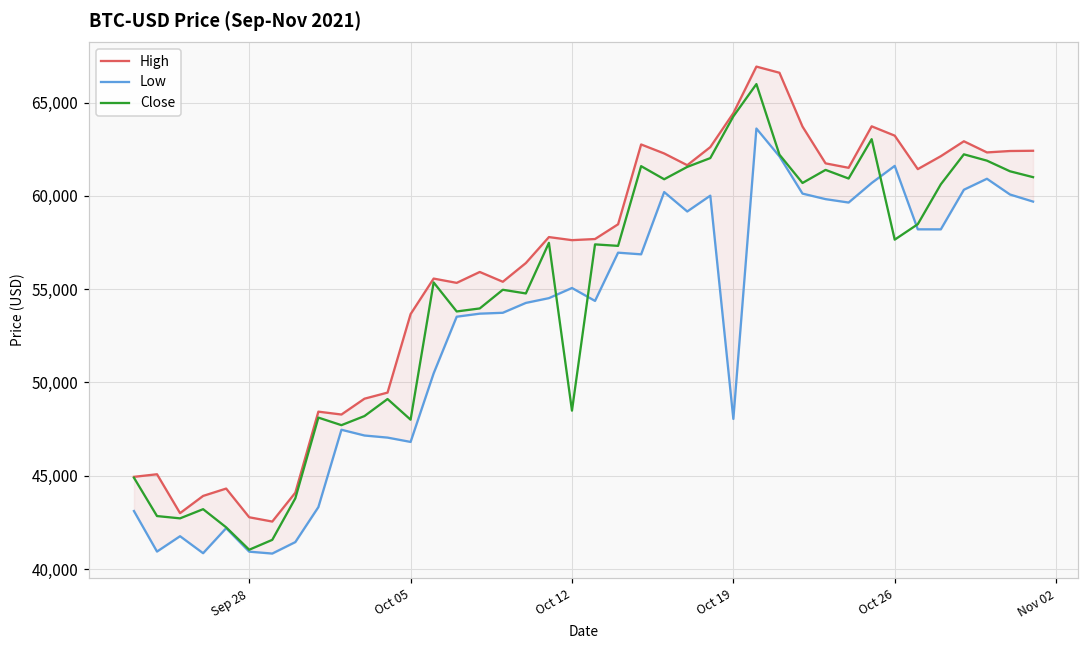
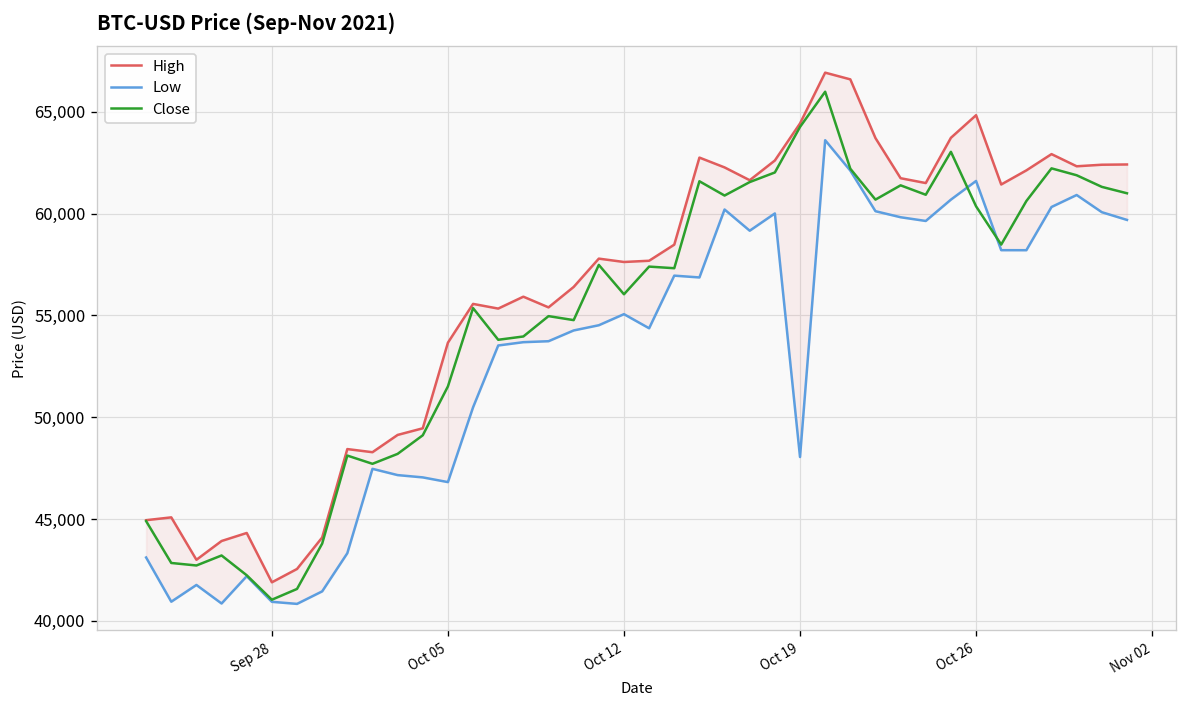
High, Sep 28: 42,800 -> 41,900
Close, Oct 05: 48,000 -> 51,500
Close, Oct 12: 48,500 -> 56,000
High, Oct 26: 63,200 -> 64,800
Close, Oct 26: 57,700 -> 60,400
